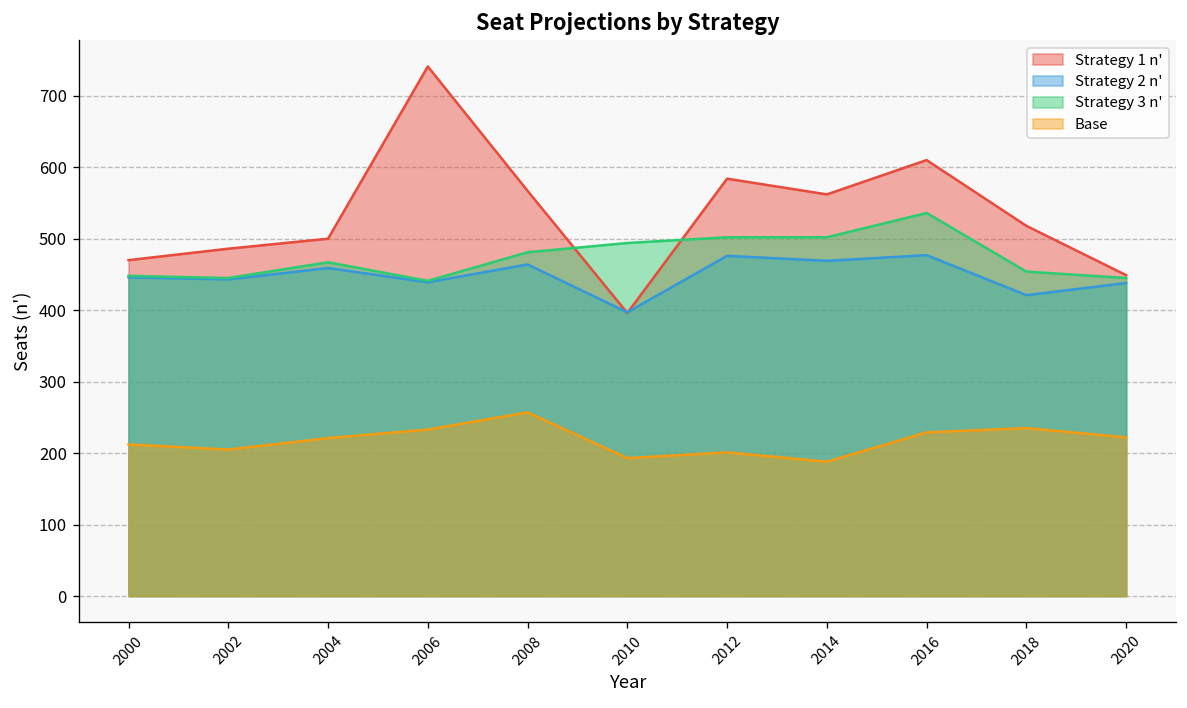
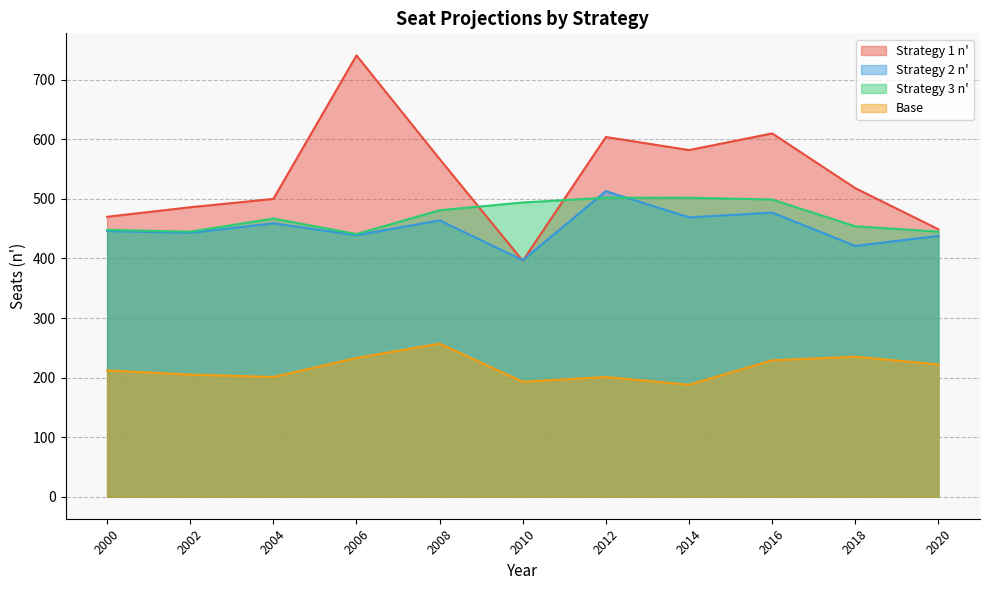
Base, 2004: 220 -> 200
Strategy 1 n', 2012: 580 -> 600
Strategy 2 n', 2012: 480 -> 510
Strategy 1 n', 2014: 560 -> 580
Strategy 3 n', 2016: 540 -> 500
